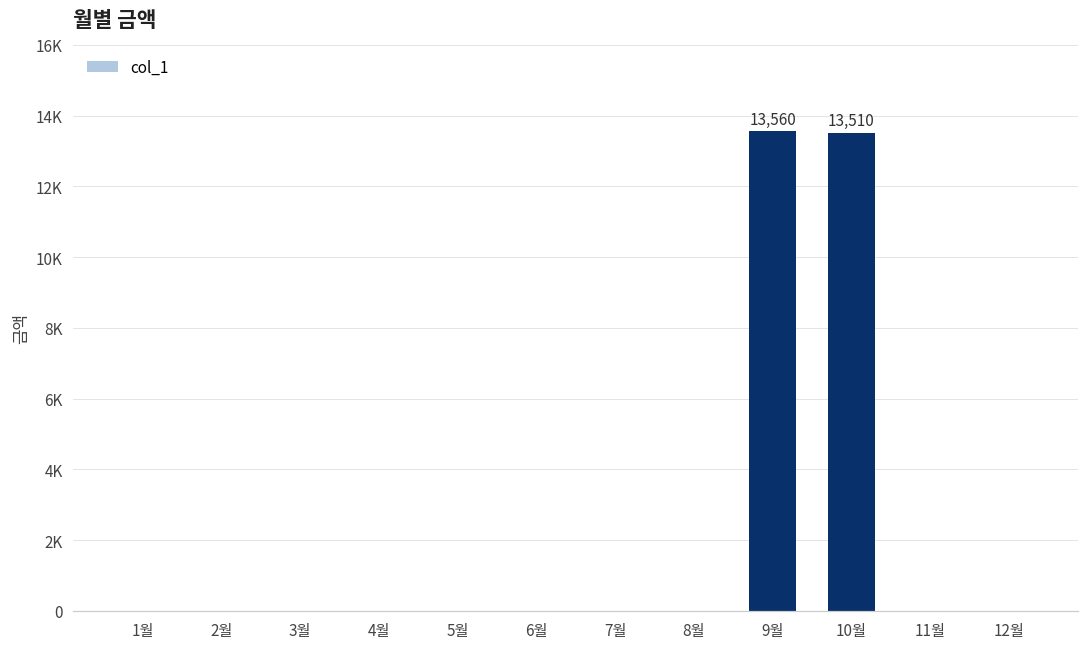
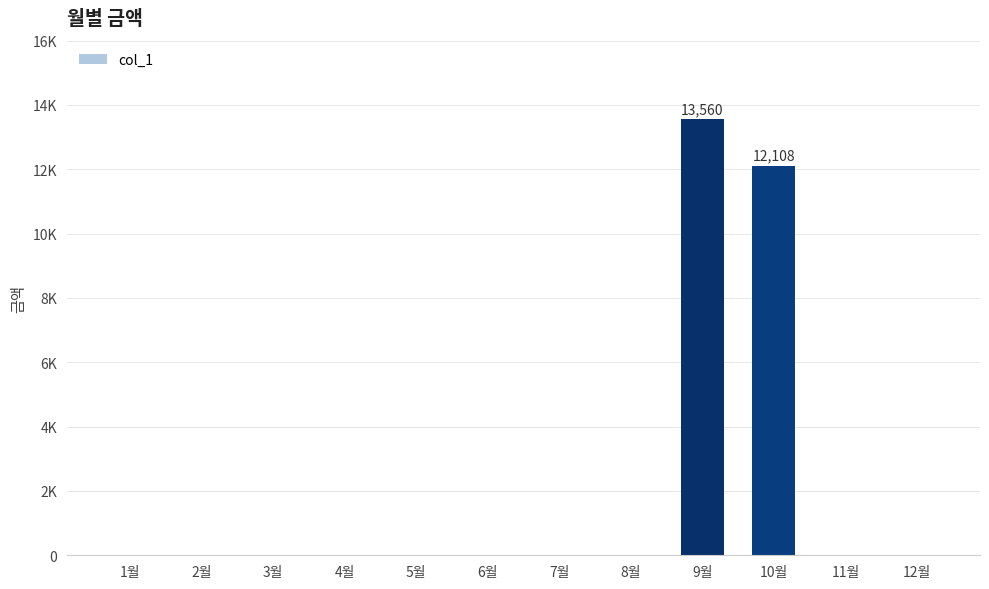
10월: 13,510 -> 12,108
